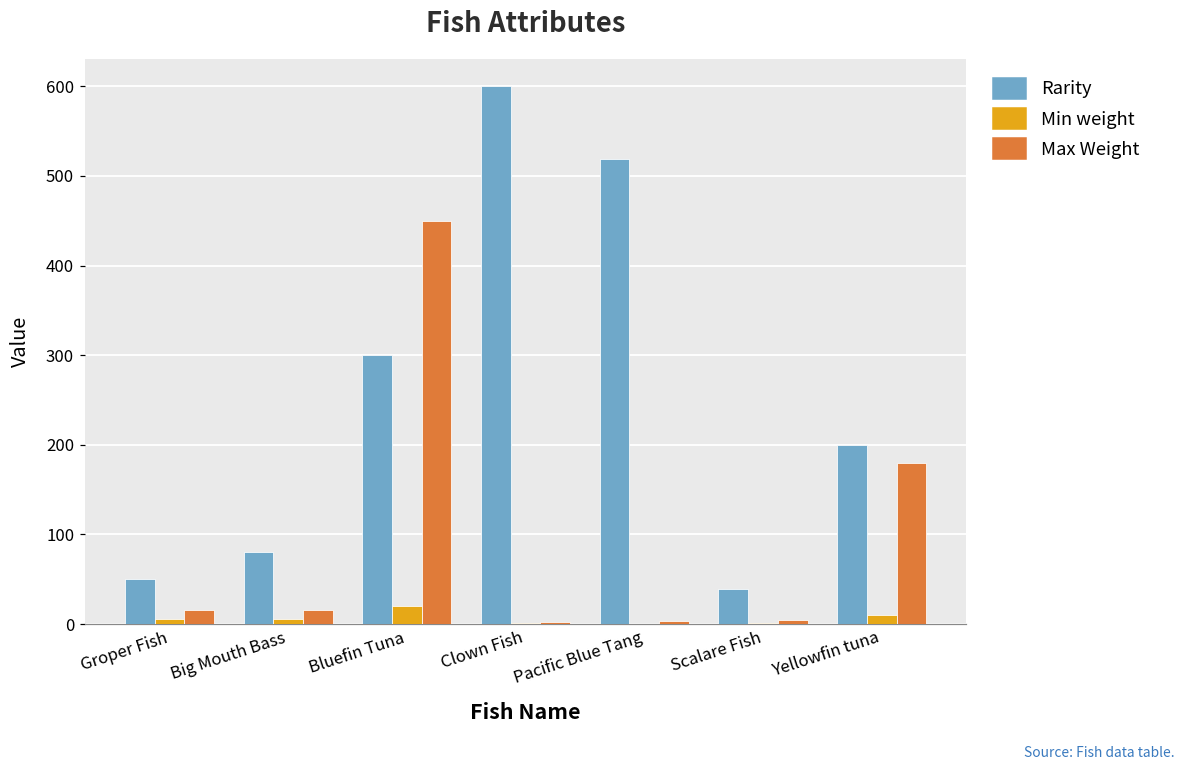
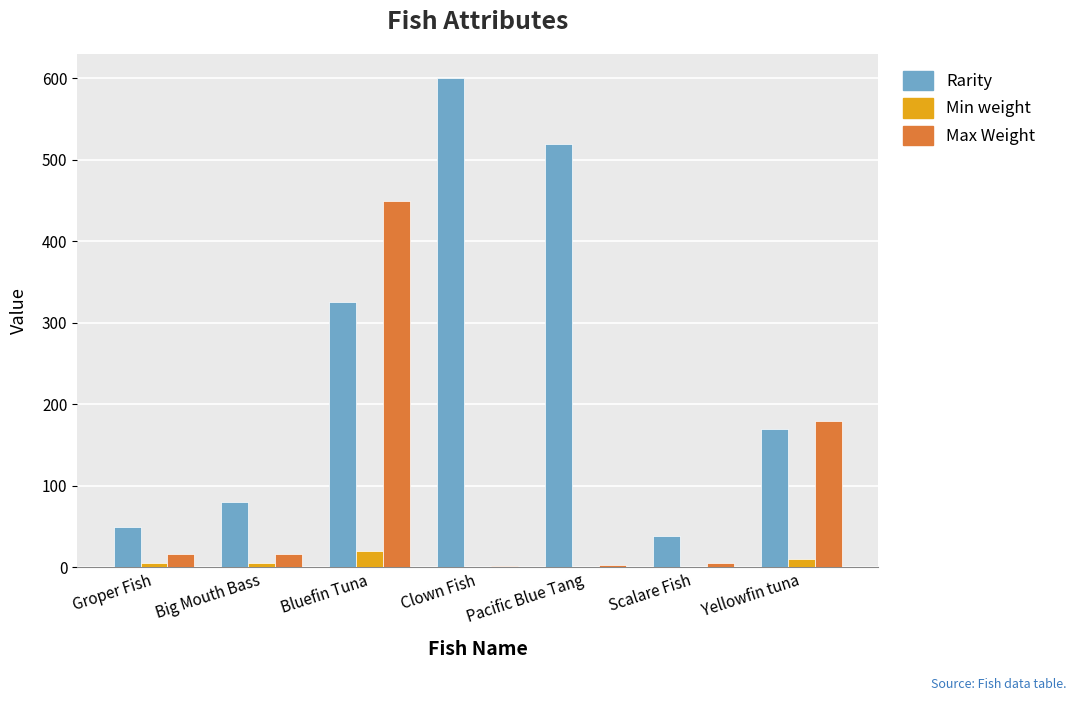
Rarity, Bluefin Tuna: 300 -> 330
Rarity, Yellowfin tuna: 200 -> 170
